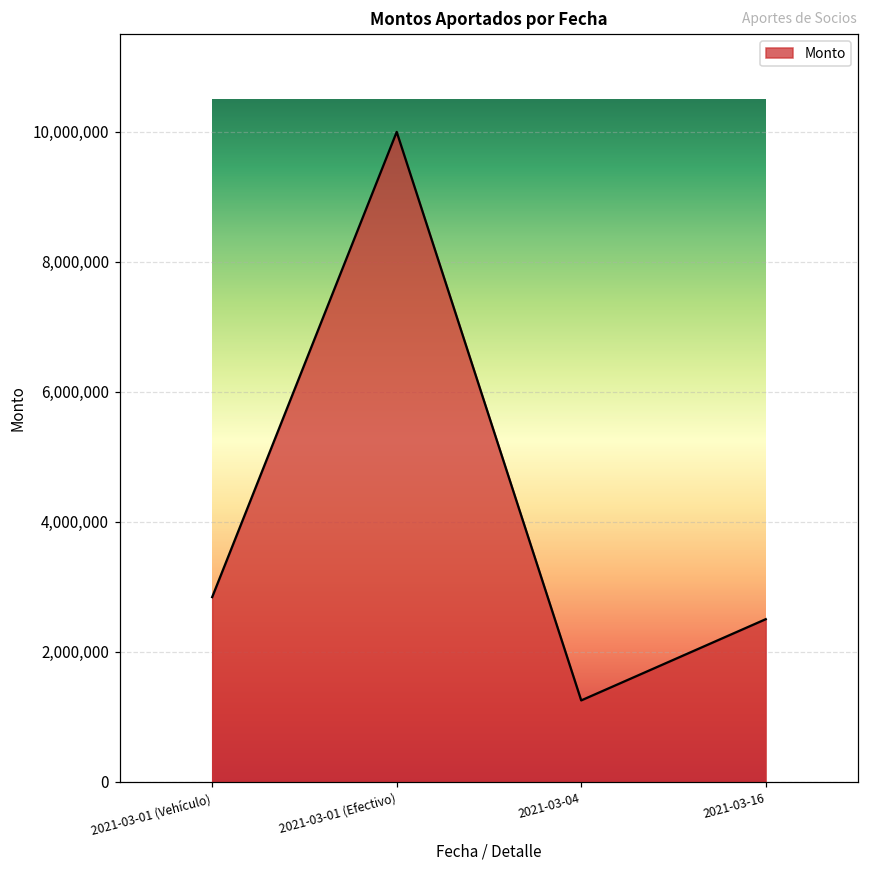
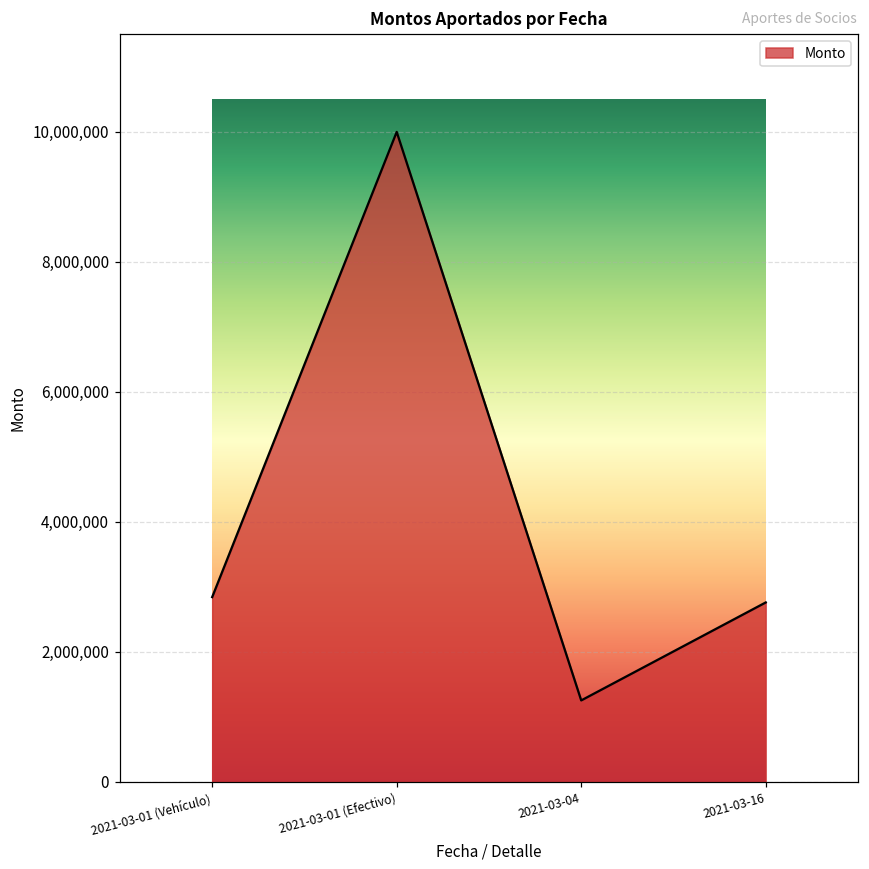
2021-03-16: 2,500,000 -> 2,800,000
